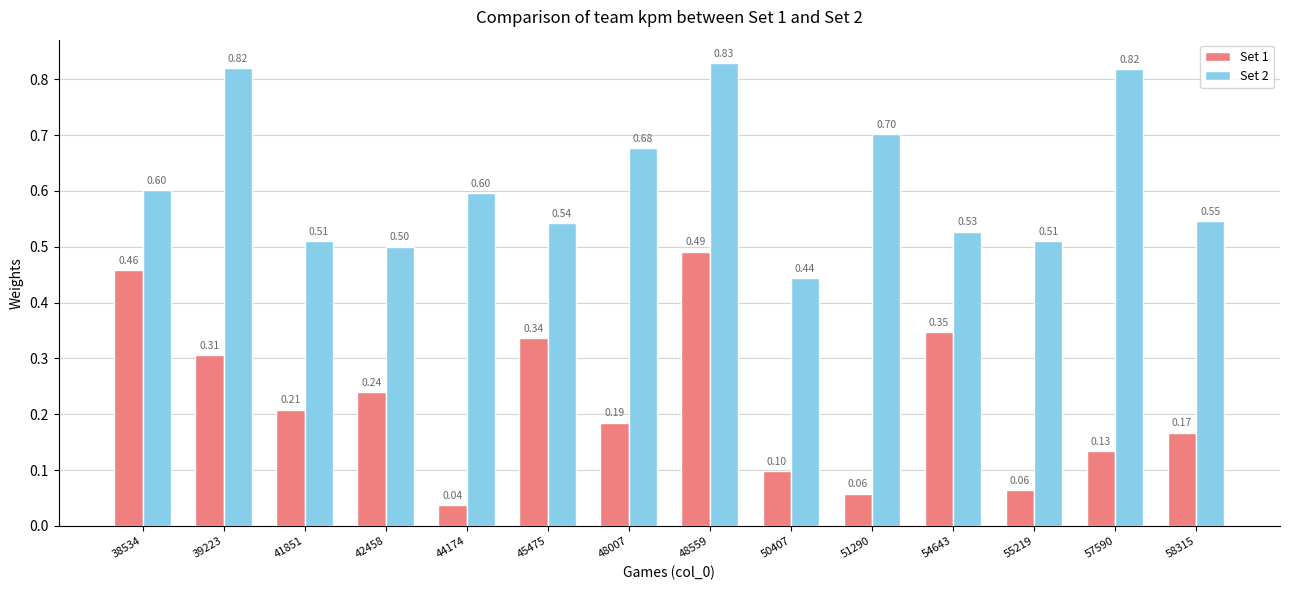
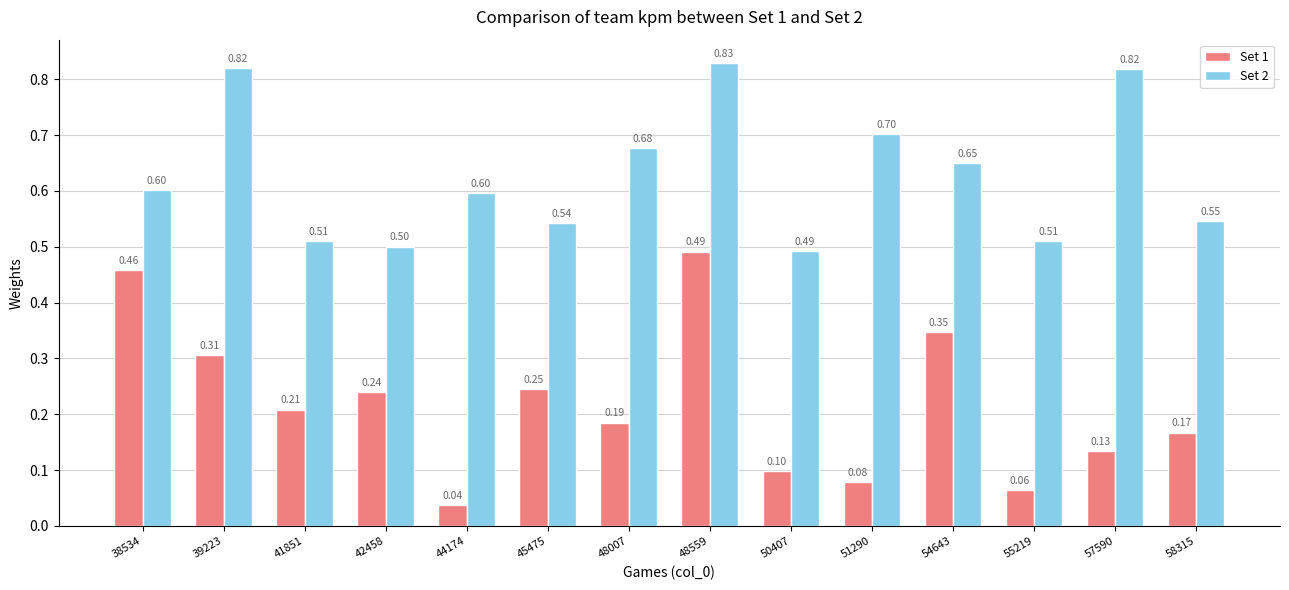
Set 1, 45475: 0.34 -> 0.25
Set 2, 50407: 0.44 -> 0.49
Set 1, 51290: 0.06 -> 0.08
Set 2, 54643: 0.53 -> 0.65
